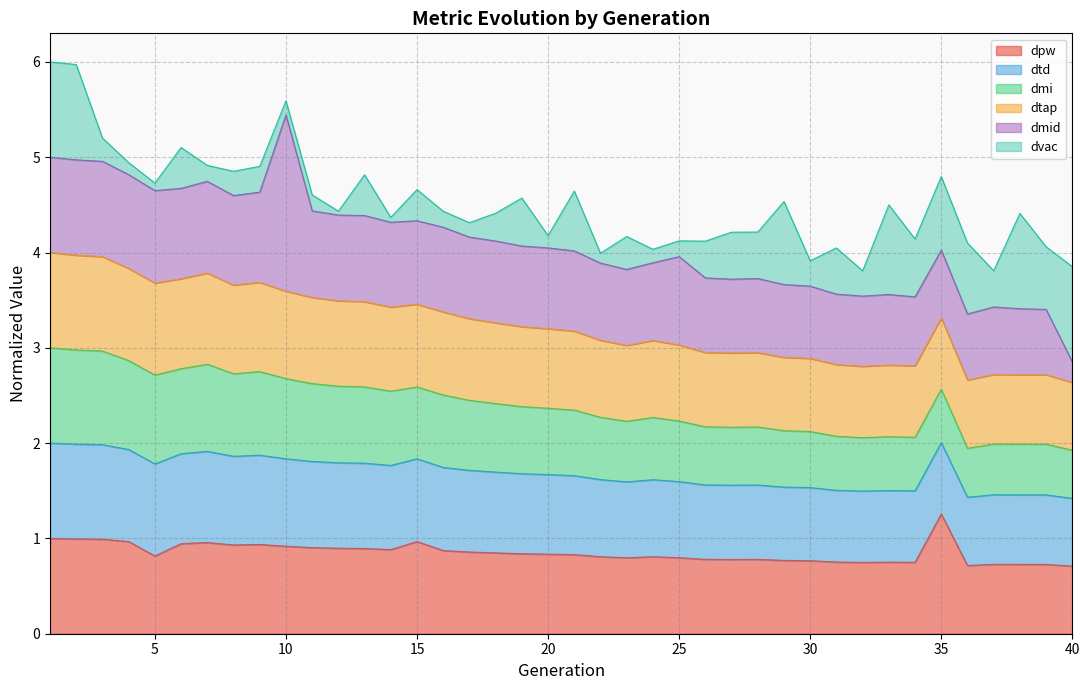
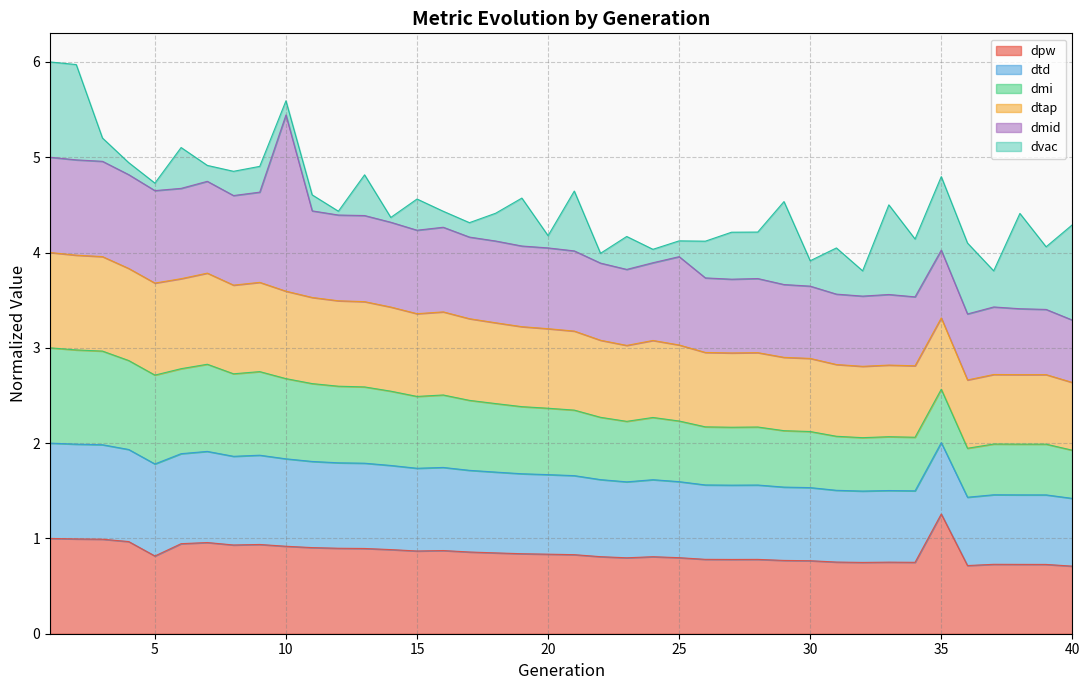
dpw, 15: 1.0 -> 0.9
dmid, 40: 0.2 -> 0.7
